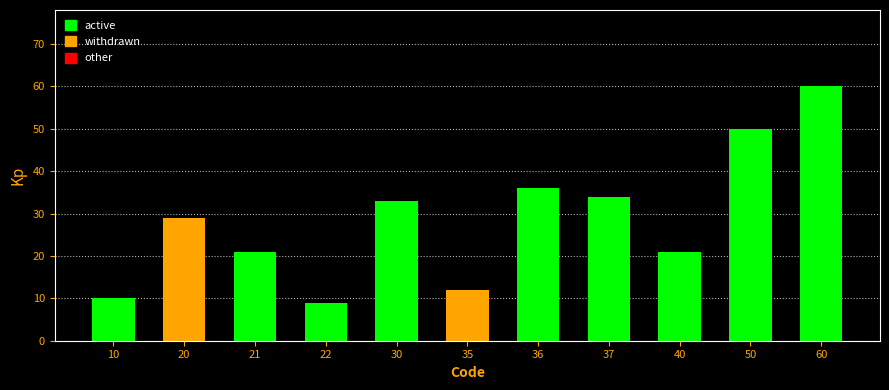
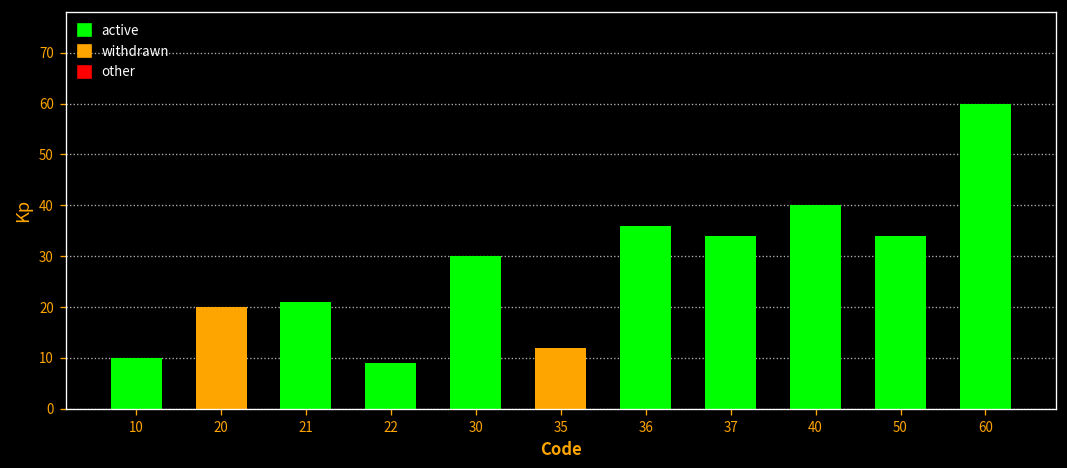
20: 29 -> 20
30: 33 -> 30
40: 21 -> 40
50: 50 -> 34
